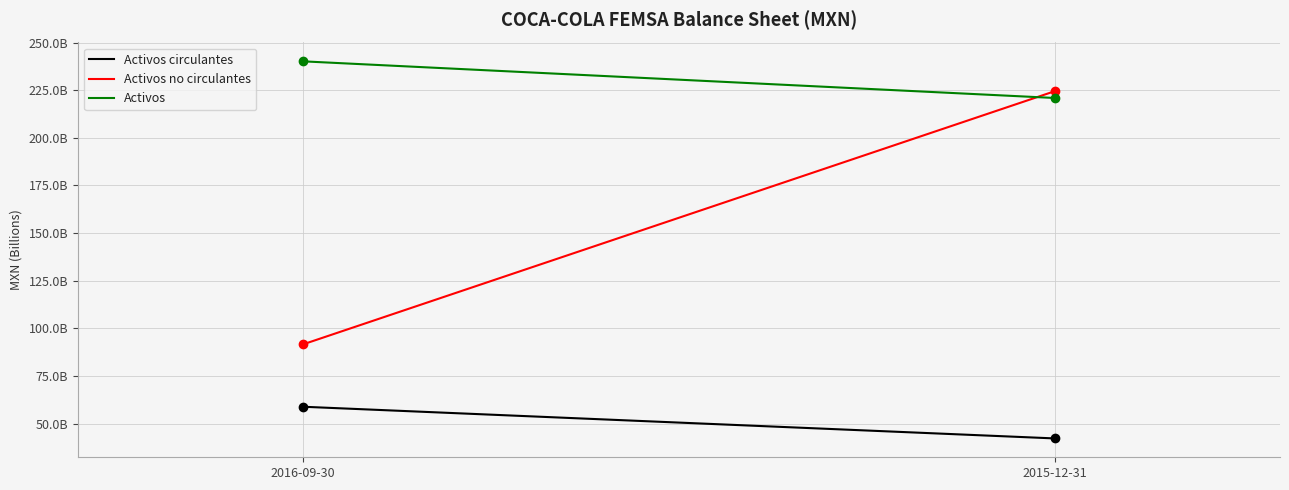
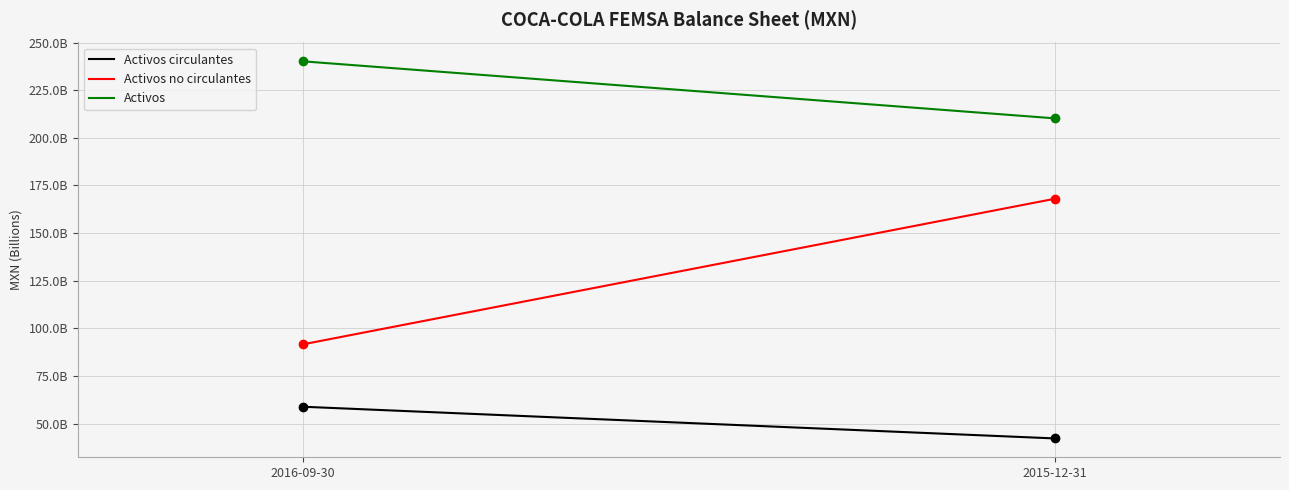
Activos no circulantes, 2015-12-31: 224000000000 -> 168000000000
Activos, 2015-12-31: 221000000000 -> 210000000000
